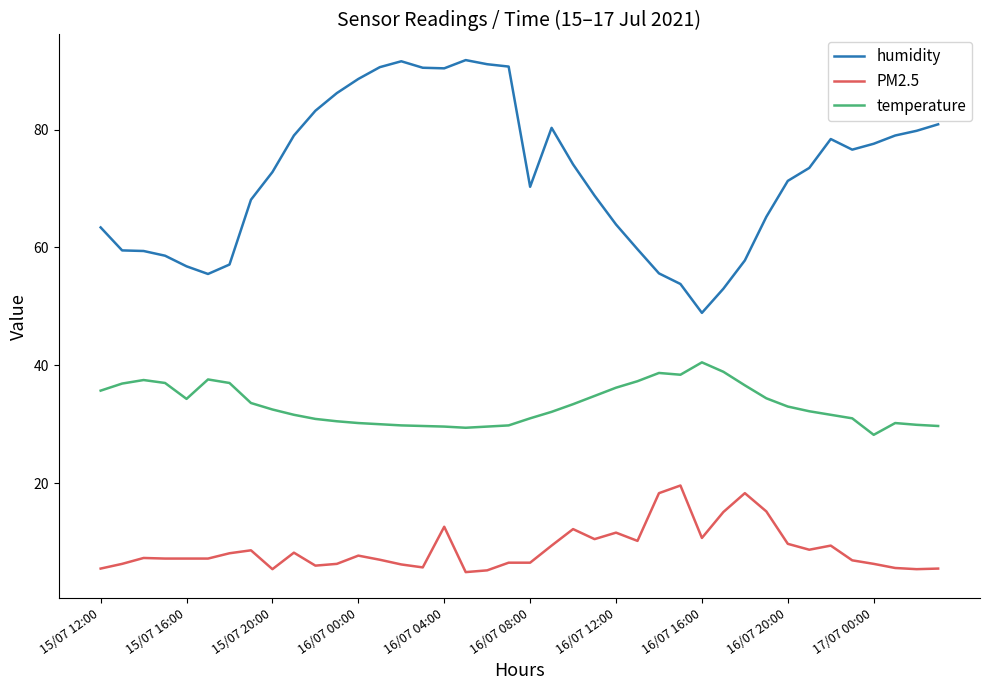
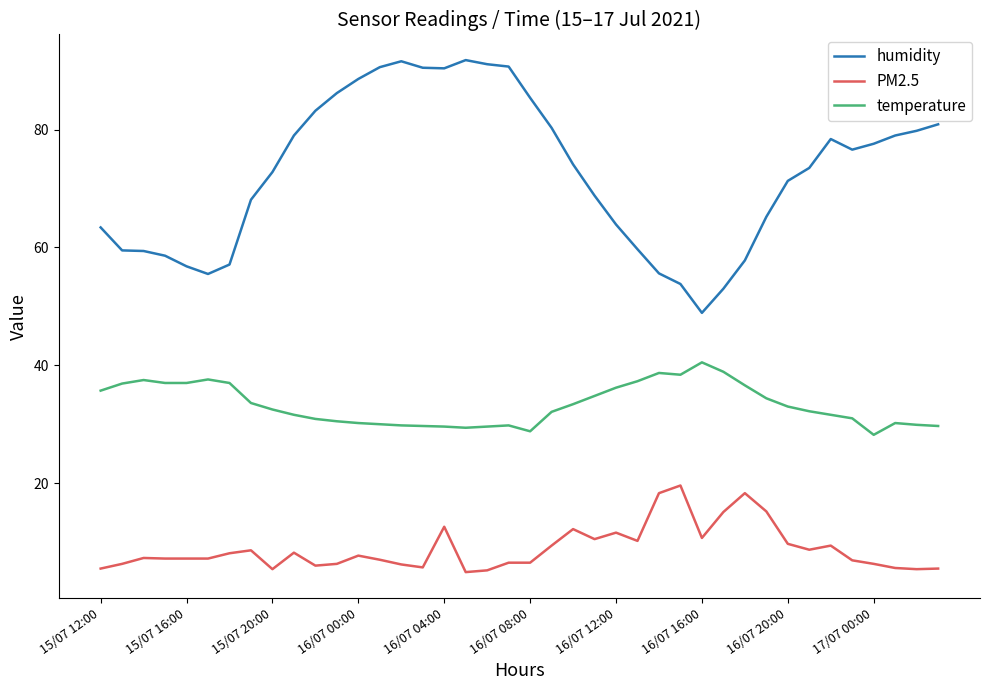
temperature, 15/07 16:00: 34 -> 37
humidity, 16/07 08:00: 70 -> 85
temperature, 16/07 08:00: 31 -> 29
